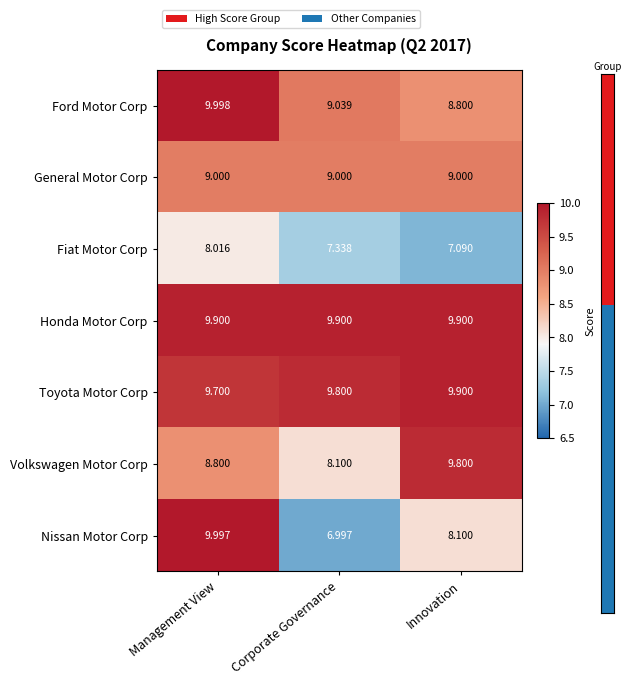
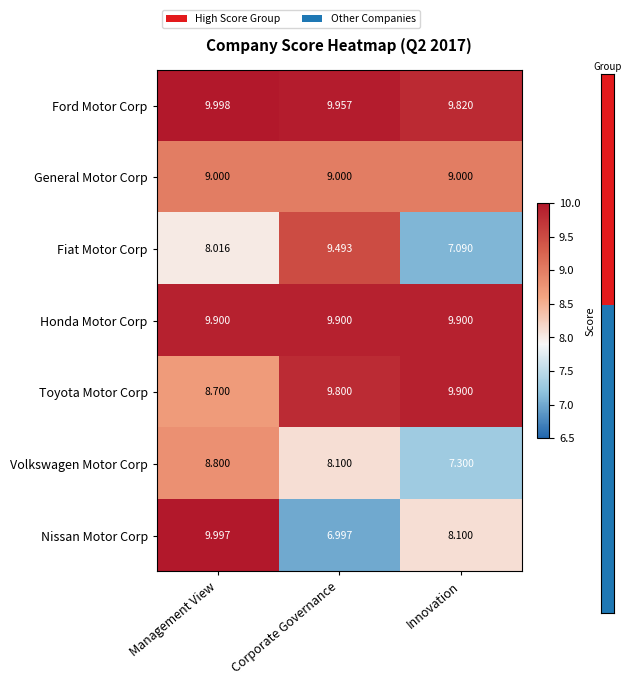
Company Score Heatmap (Q2 2017), Ford Motor Corp, Corporate Governance: 9.039 -> 9.957
Company Score Heatmap (Q2 2017), Ford Motor Corp, Innovation: 8.800 -> 9.820
Company Score Heatmap (Q2 2017), Fiat Motor Corp, Corporate Governance: 7.338 -> 9.493
Company Score Heatmap (Q2 2017), Toyota Motor Corp, Management View: 9.700 -> 8.700
Company Score Heatmap (Q2 2017), Volkswagen Motor Corp, Innovation: 9.800 -> 7.300
